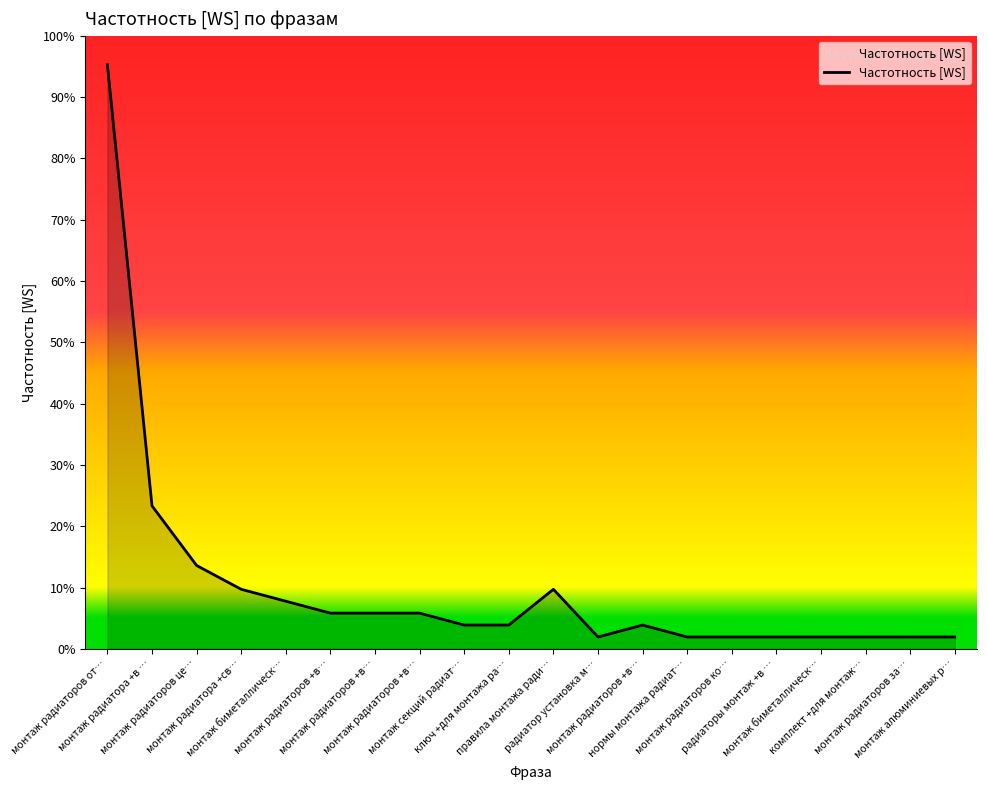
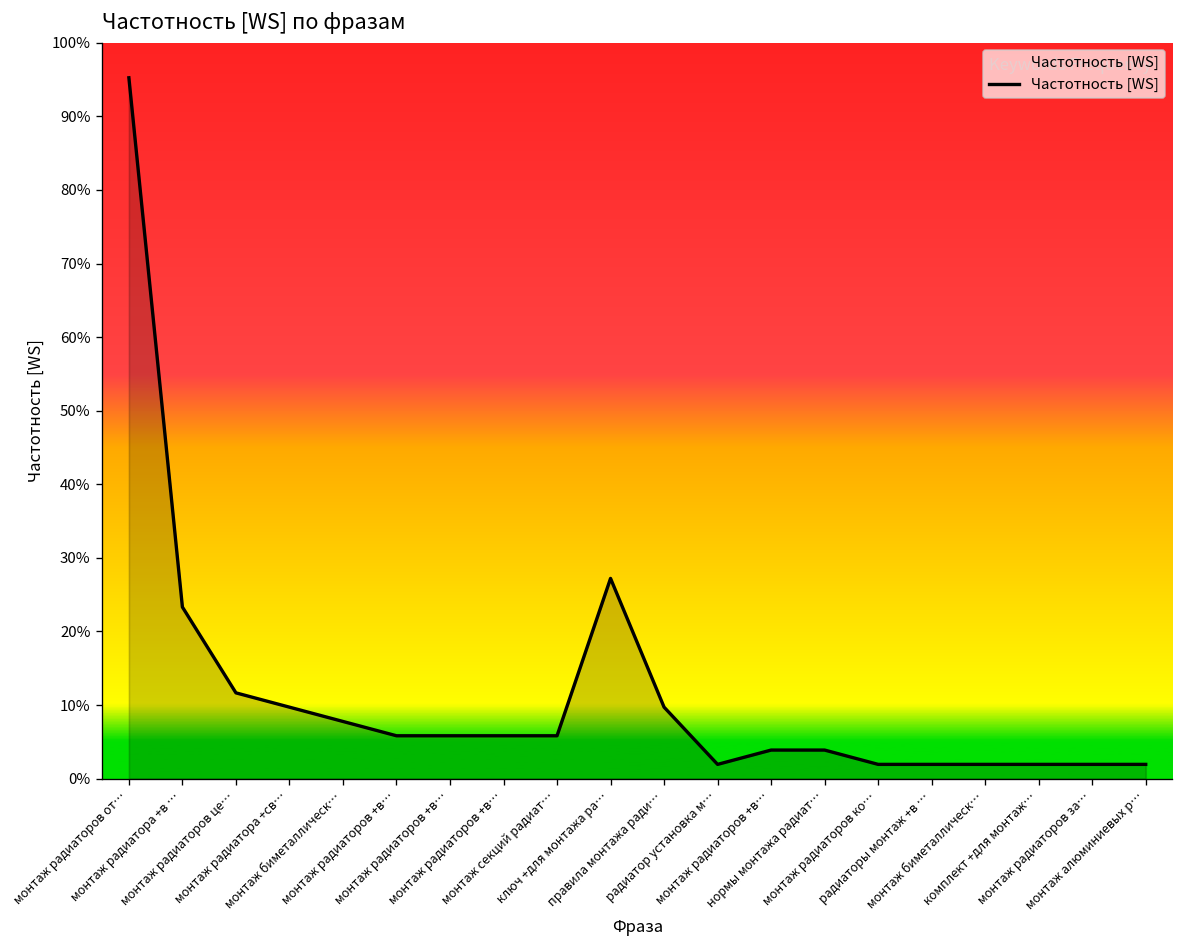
монтаж радиаторов це…: 14% -> 12%
монтаж секций радиат…: 4% -> 6%
ключ +для монтажа ра…: 4% -> 27%
нормы монтажа радиат…: 2% -> 4%
